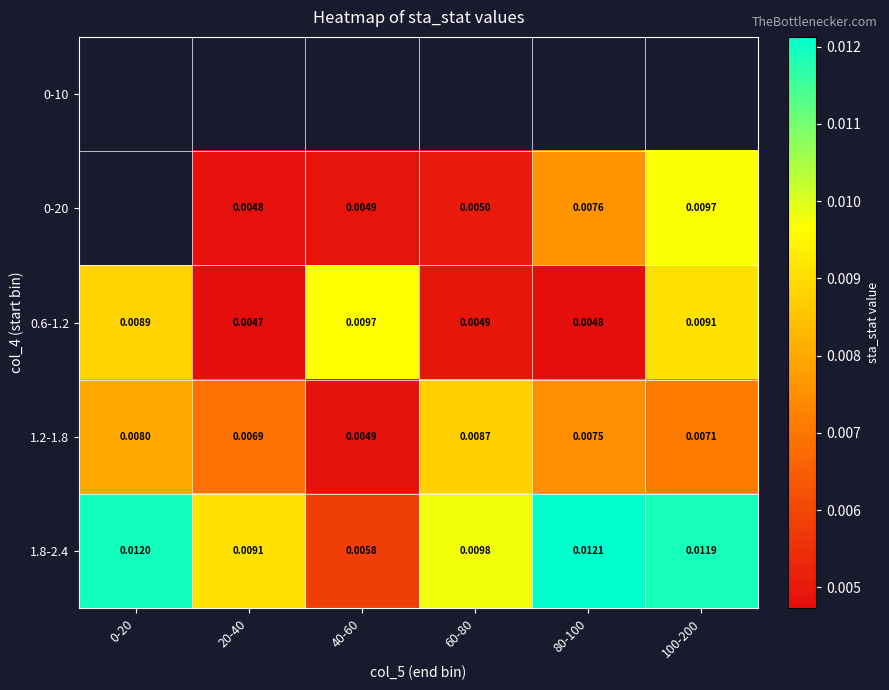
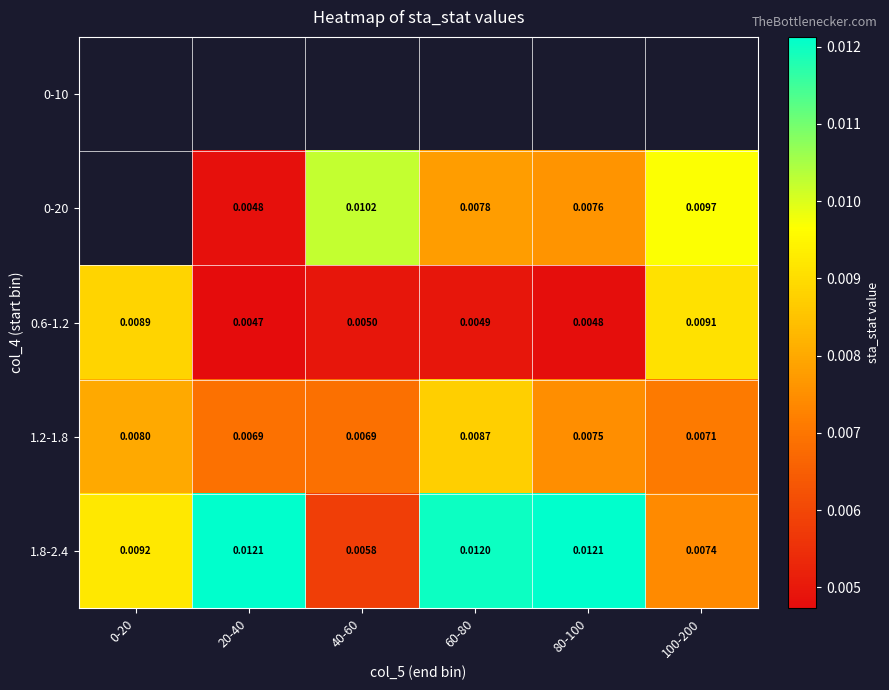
0-20, 40-60: 0.0049 -> 0.0102
0-20, 60-80: 0.0050 -> 0.0078
0.6-1.2, 40-60: 0.0097 -> 0.0050
1.2-1.8, 40-60: 0.0049 -> 0.0069
1.8-2.4, 0-20: 0.0120 -> 0.0092
1.8-2.4, 20-40: 0.0091 -> 0.0121
1.8-2.4, 60-80: 0.0098 -> 0.0120
1.8-2.4, 100-200: 0.0119 -> 0.0074
